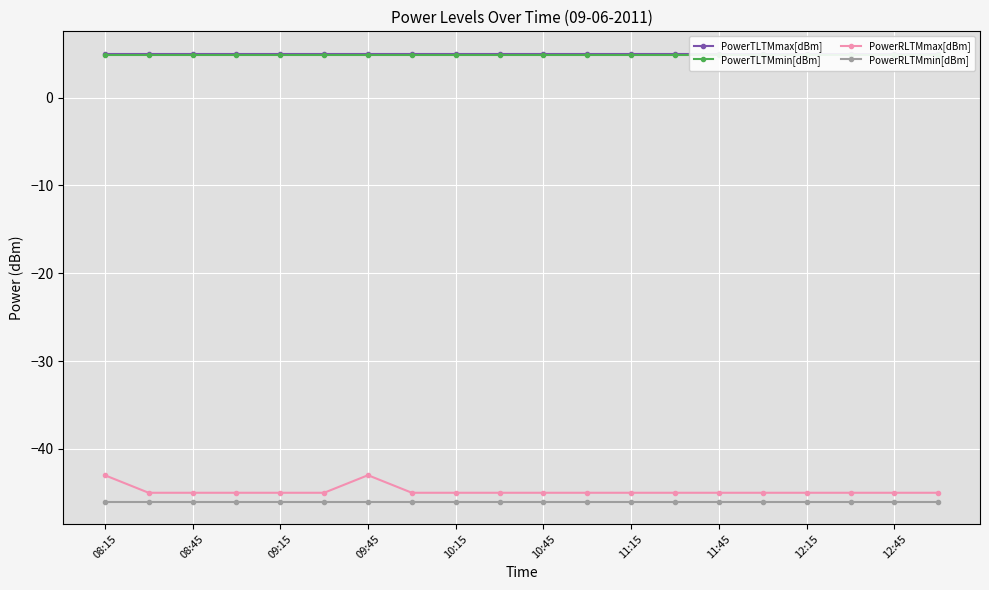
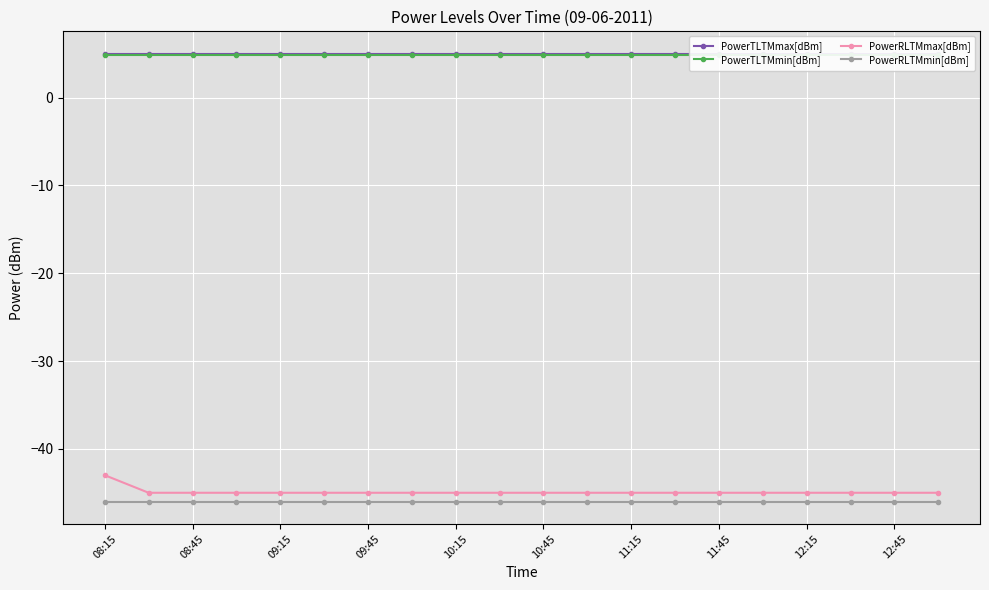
PowerRLTMmax[dBm], 09:45: -43 -> -45
